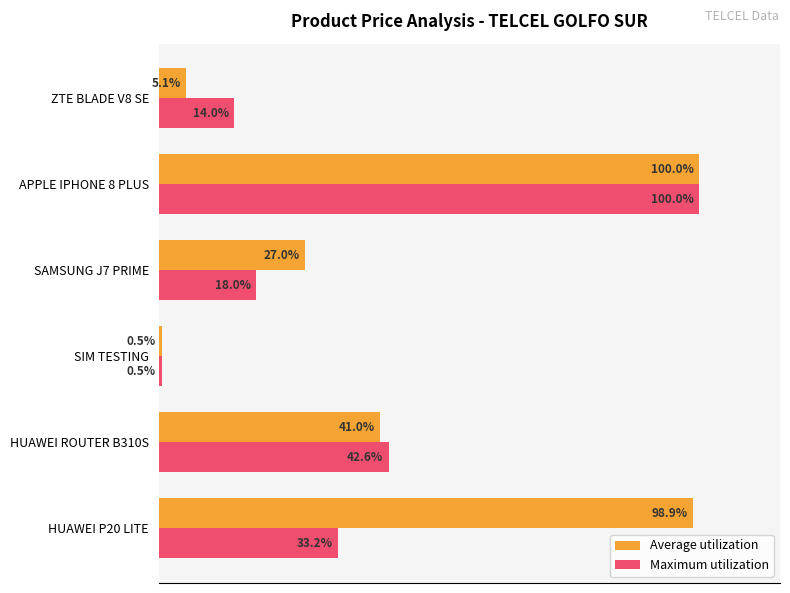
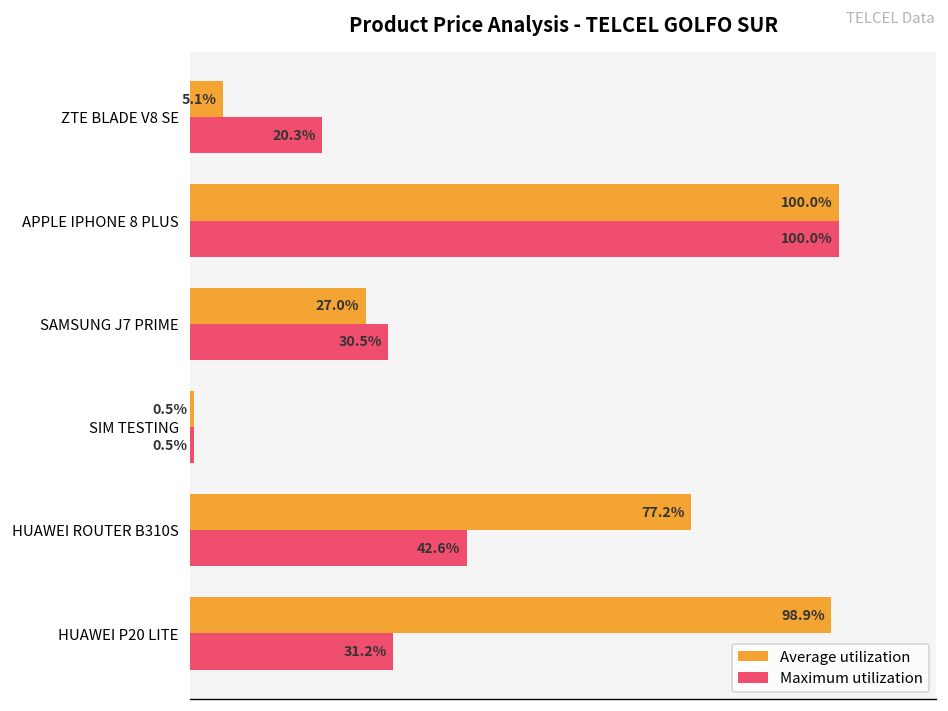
Maximum utilization, ZTE BLADE V8 SE: 14.0% -> 20.3%
Maximum utilization, SAMSUNG J7 PRIME: 18.0% -> 30.5%
Average utilization, HUAWEI ROUTER B310S: 41.0% -> 77.2%
Maximum utilization, HUAWEI P20 LITE: 33.2% -> 31.2%
